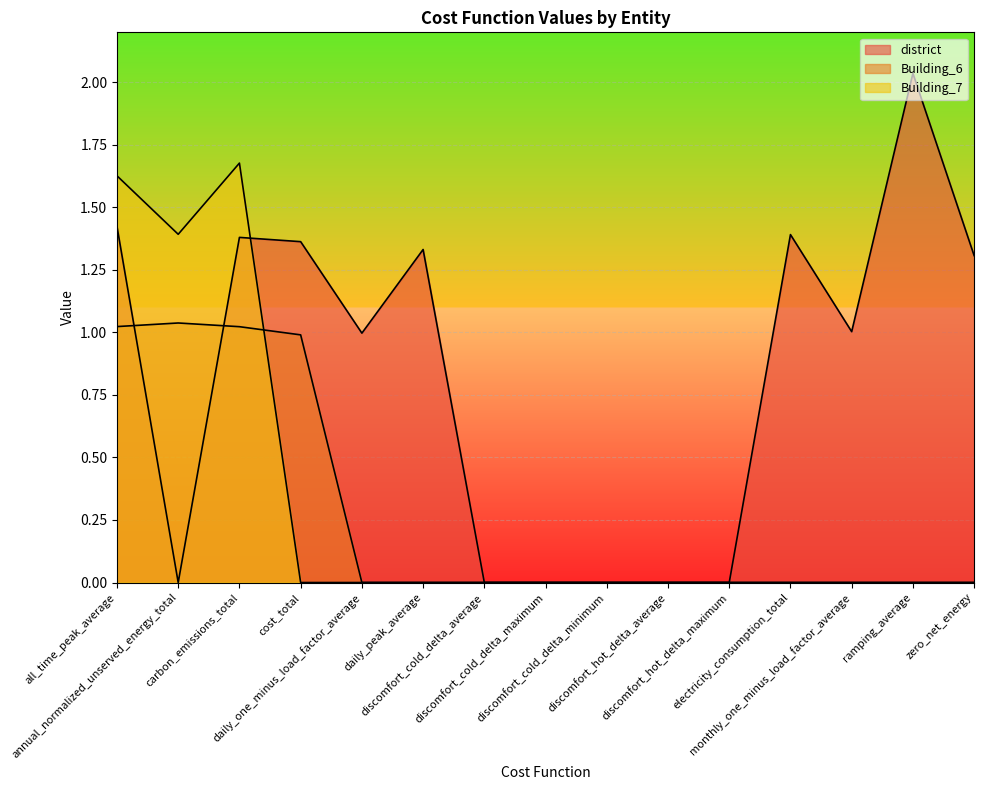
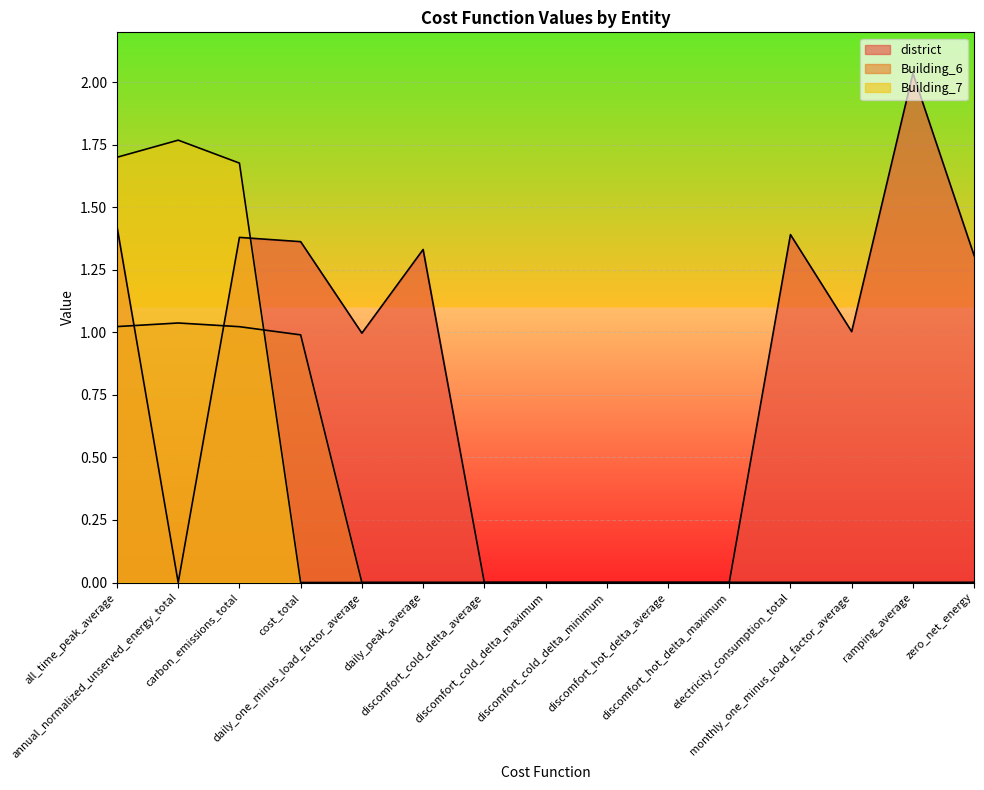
Building_7, all_time_peak_average: 1.63 -> 1.70
Building_7, annual_normalized_unserved_energy_total: 1.39 -> 1.77
